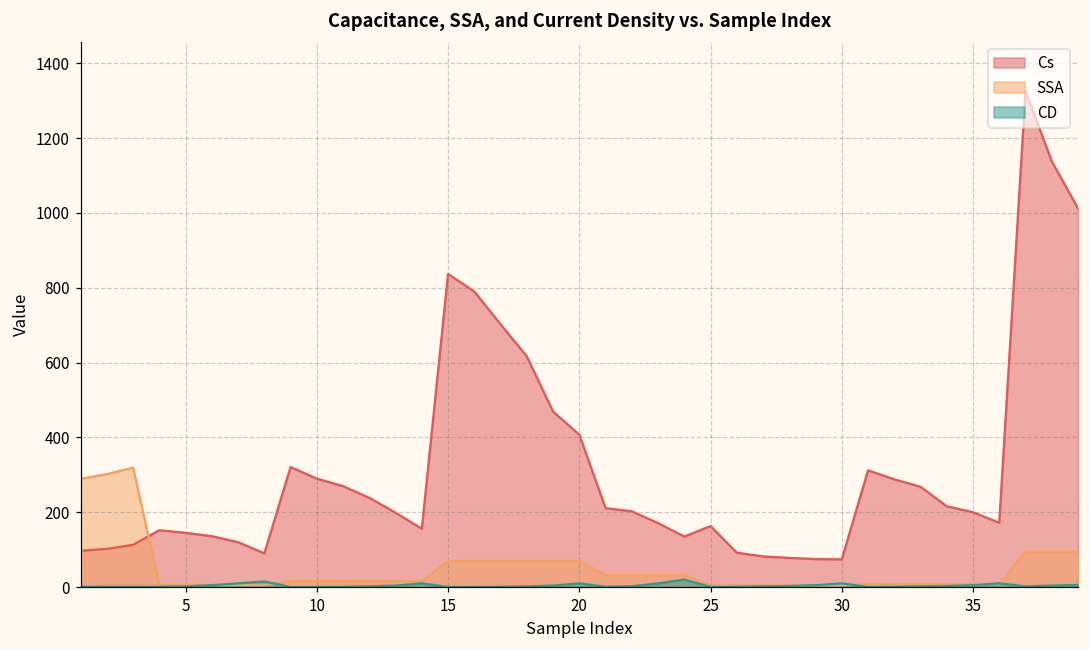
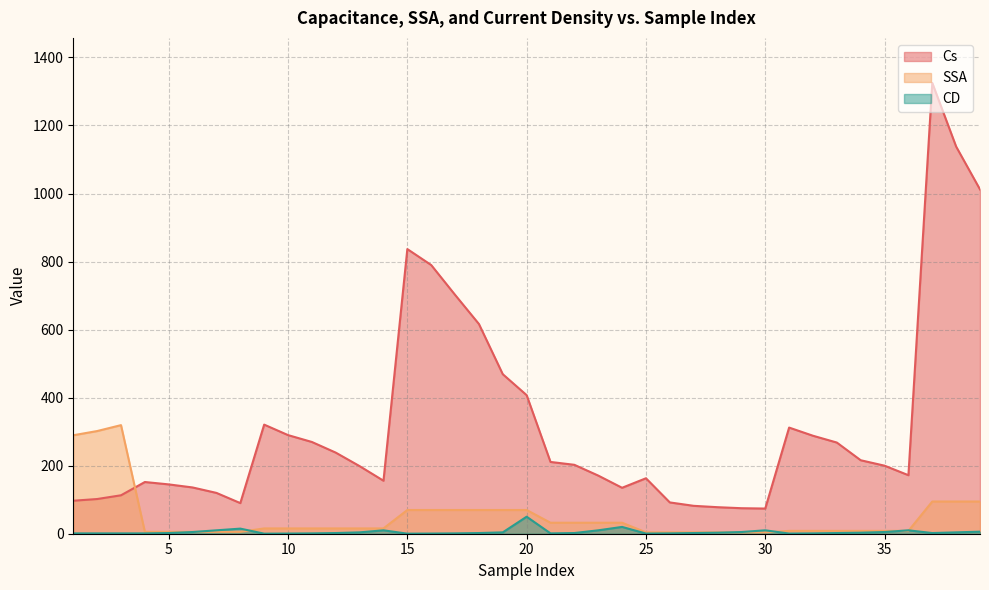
CD, 20: 10 -> 50
